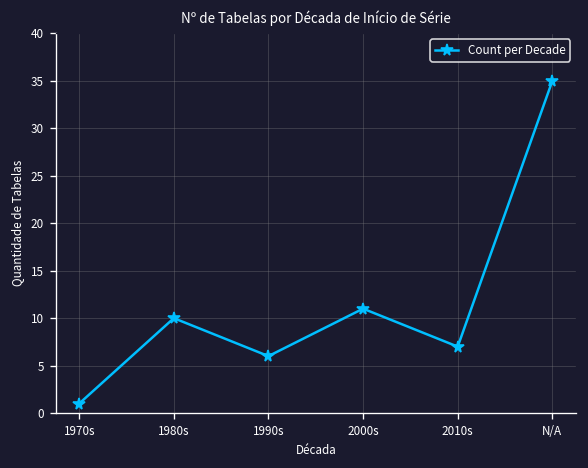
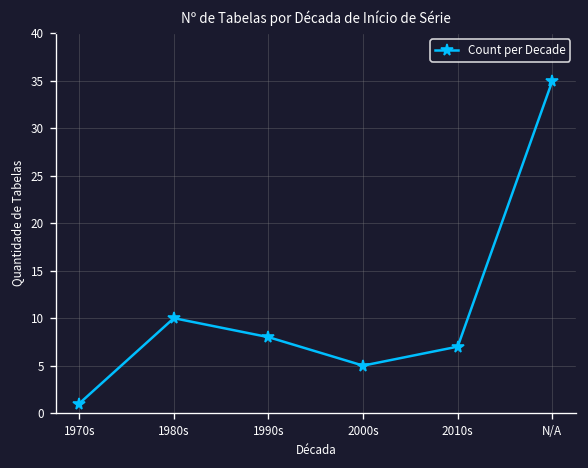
1990s: 6 -> 8
2000s: 11 -> 5
